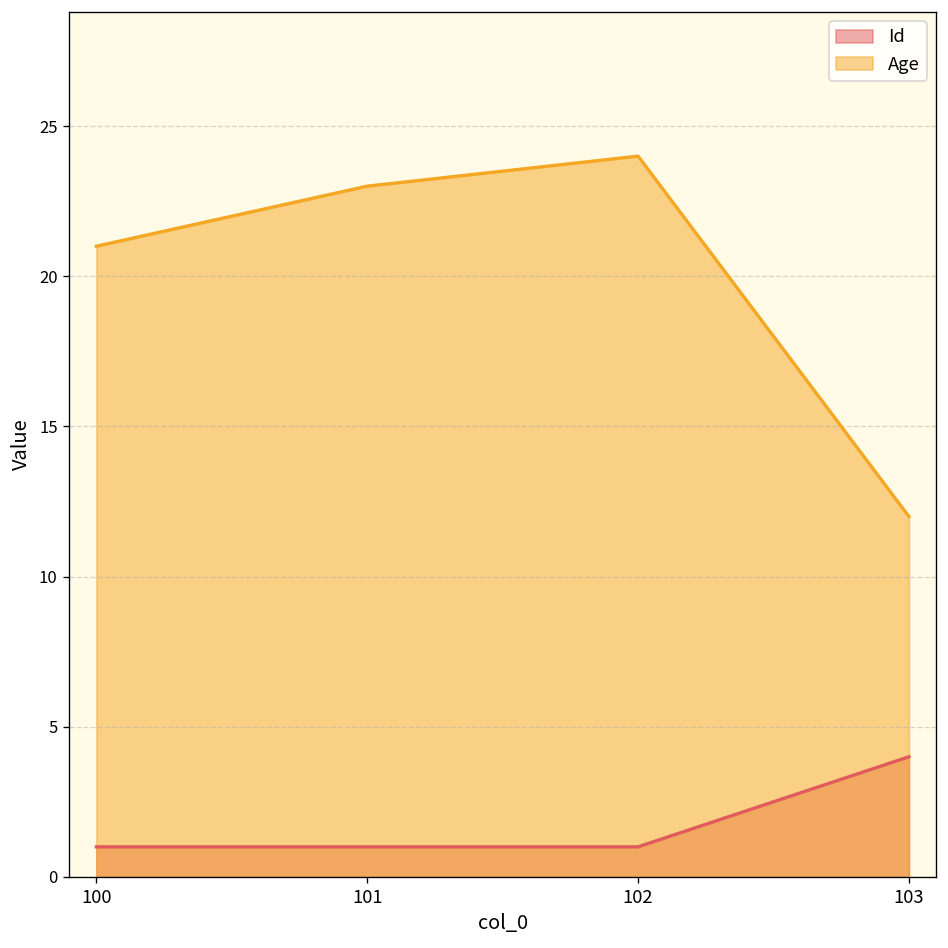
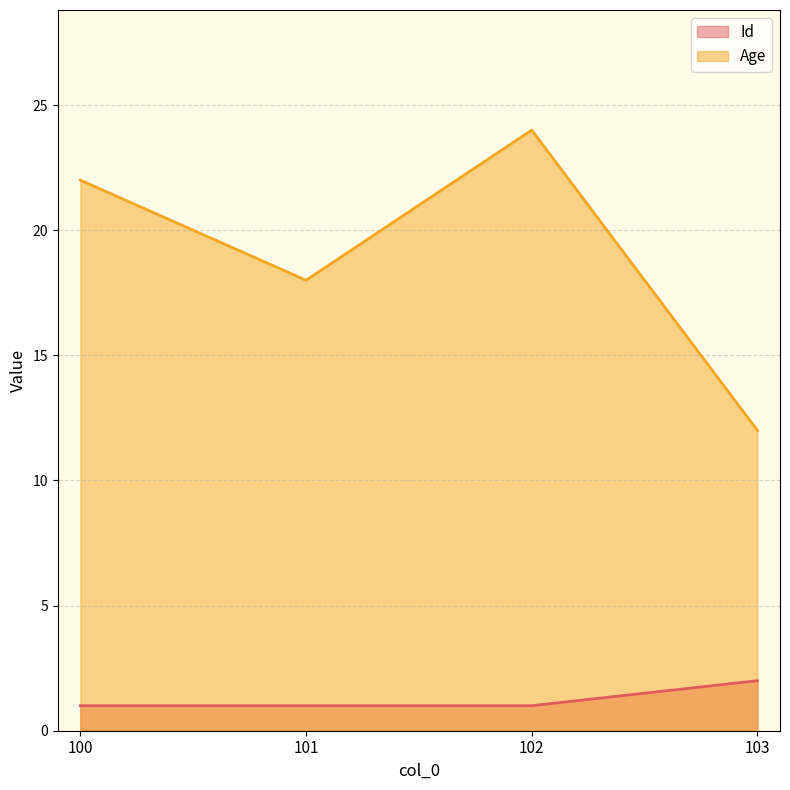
Age, 100: 21 -> 22
Age, 101: 23 -> 18
Id, 103: 4 -> 2
